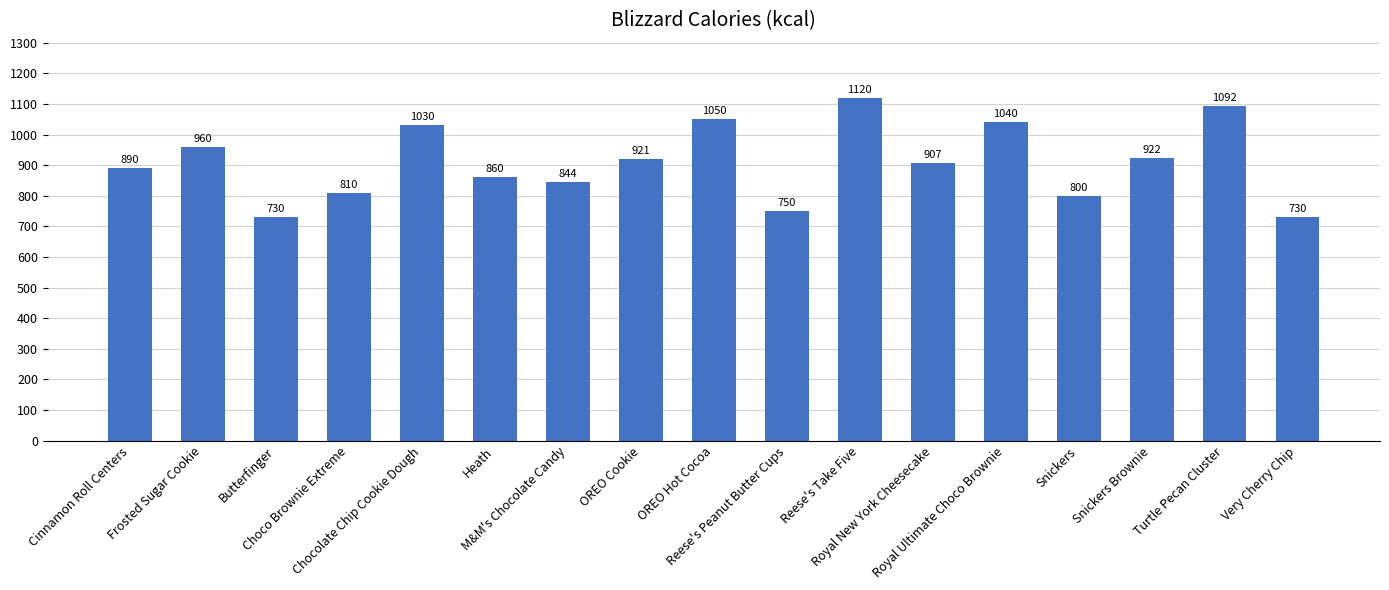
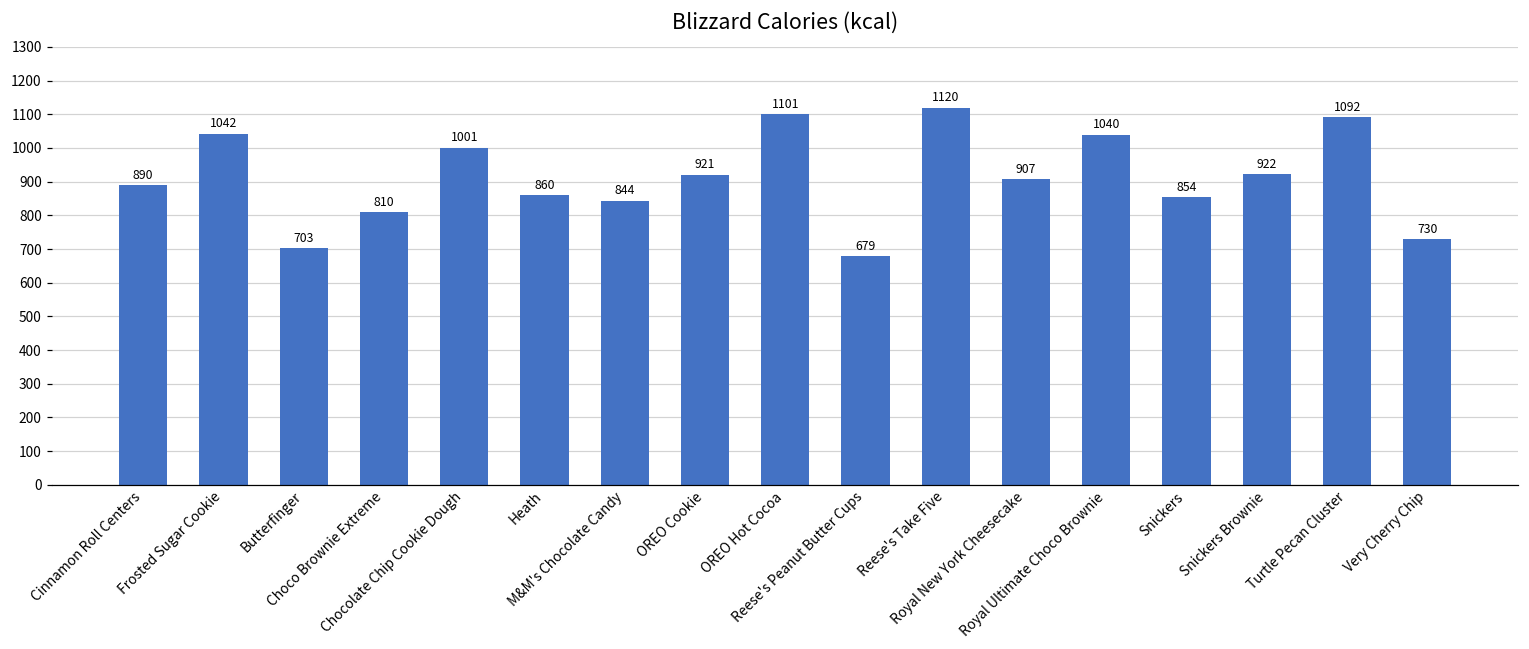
Frosted Sugar Cookie: 960 -> 1042
Butterfinger: 730 -> 703
Chocolate Chip Cookie Dough: 1030 -> 1001
OREO Hot Cocoa: 1050 -> 1101
Reese's Peanut Butter Cups: 750 -> 679
Snickers: 800 -> 854
